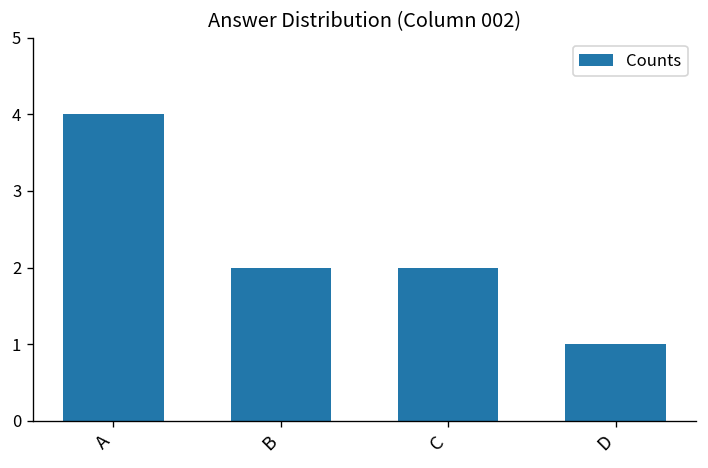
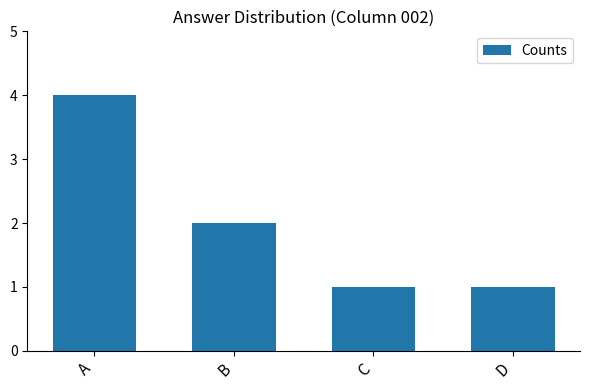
C: 2 -> 1
